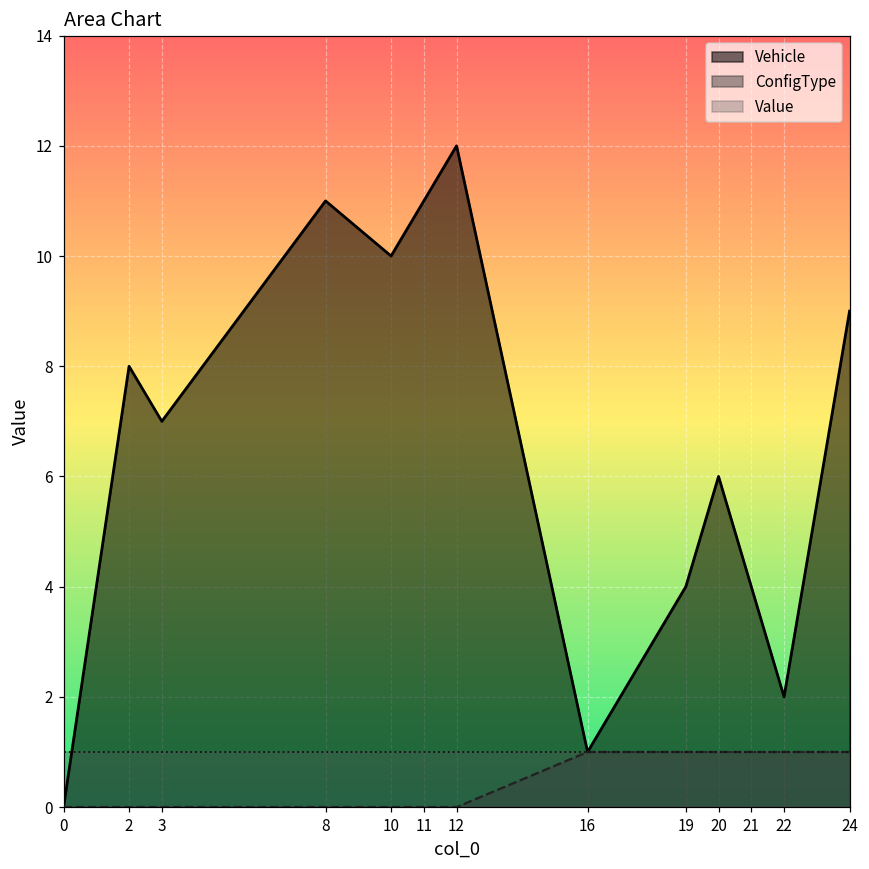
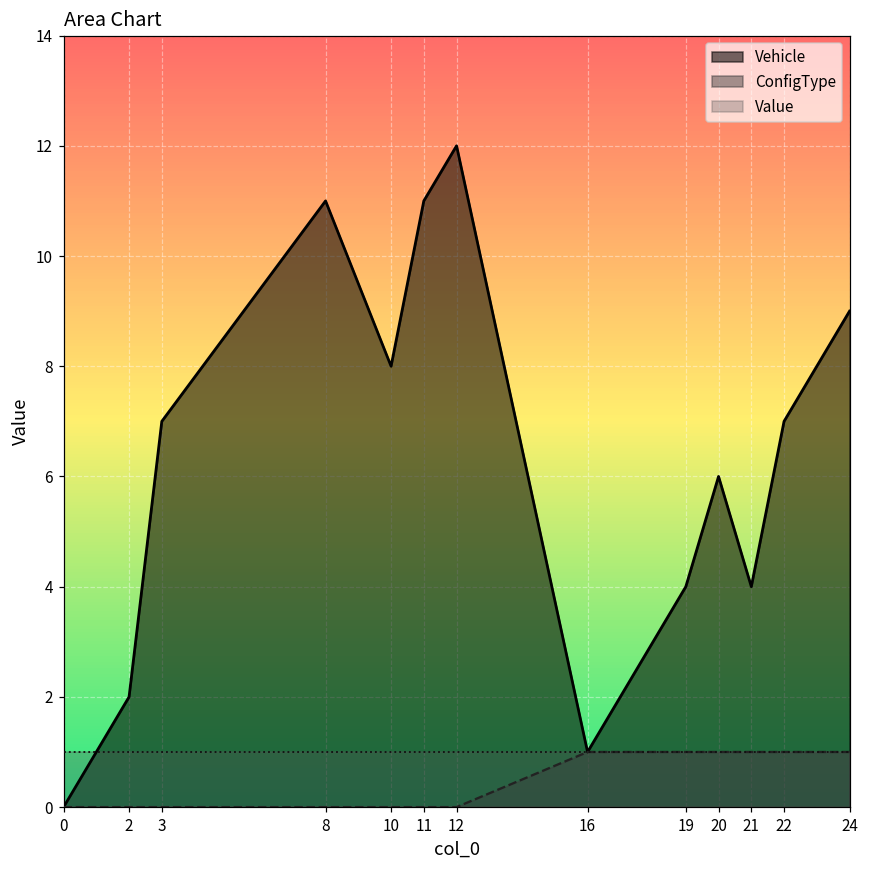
Vehicle, 2: 8 -> 2
Vehicle, 10: 10 -> 8
Vehicle, 22: 2 -> 7
